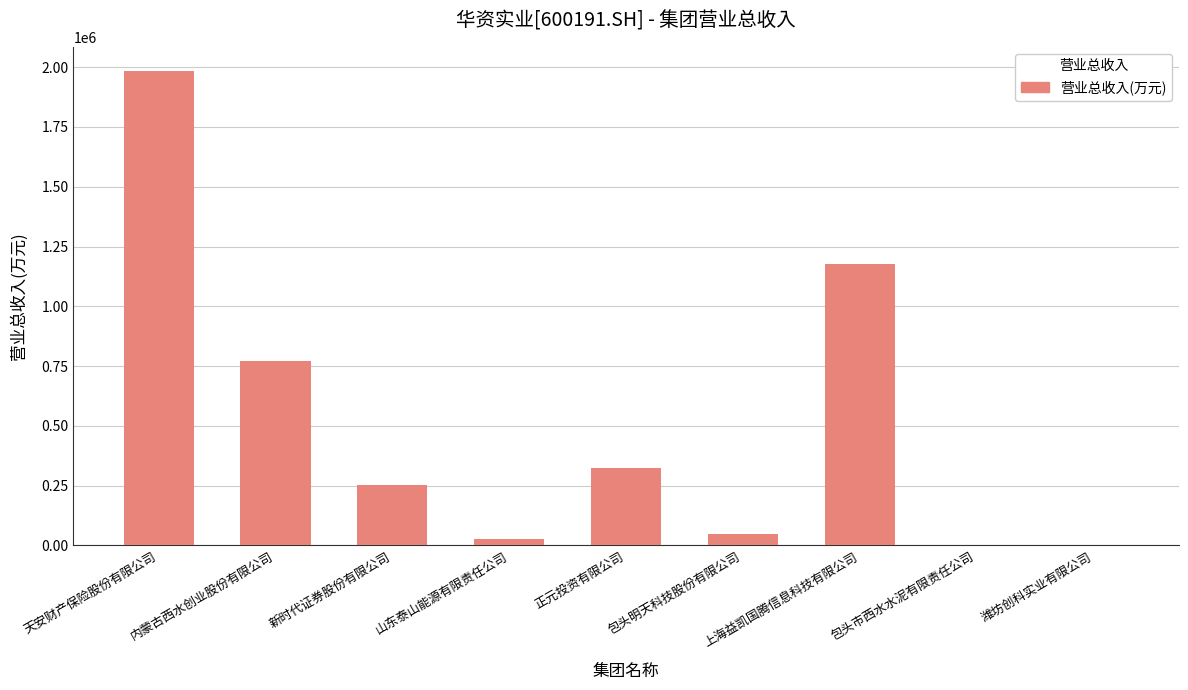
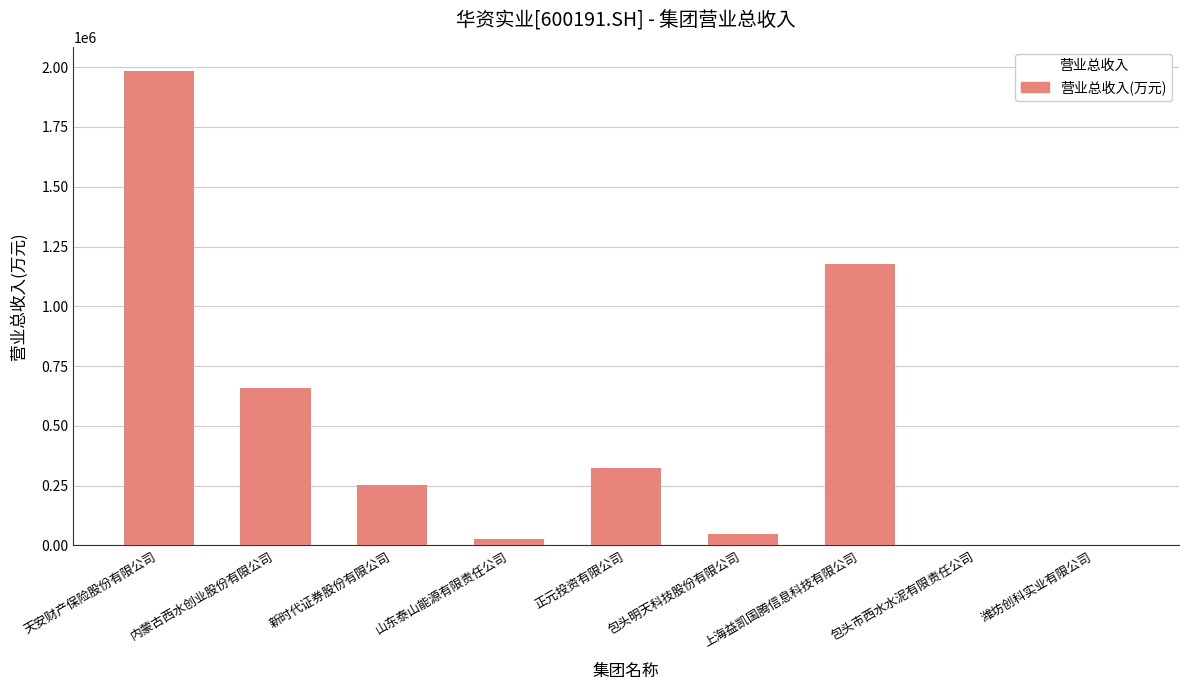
内蒙古西水创业股份有限公司: 770000 -> 660000
